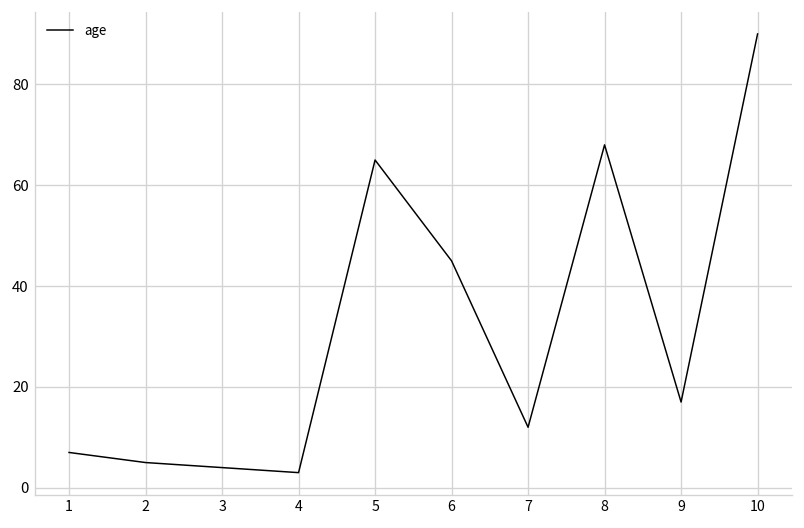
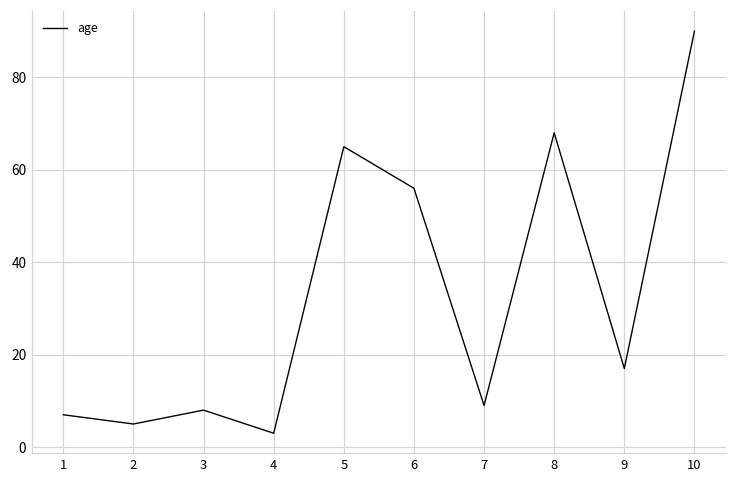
3: 4 -> 8
6: 45 -> 56
7: 12 -> 9
